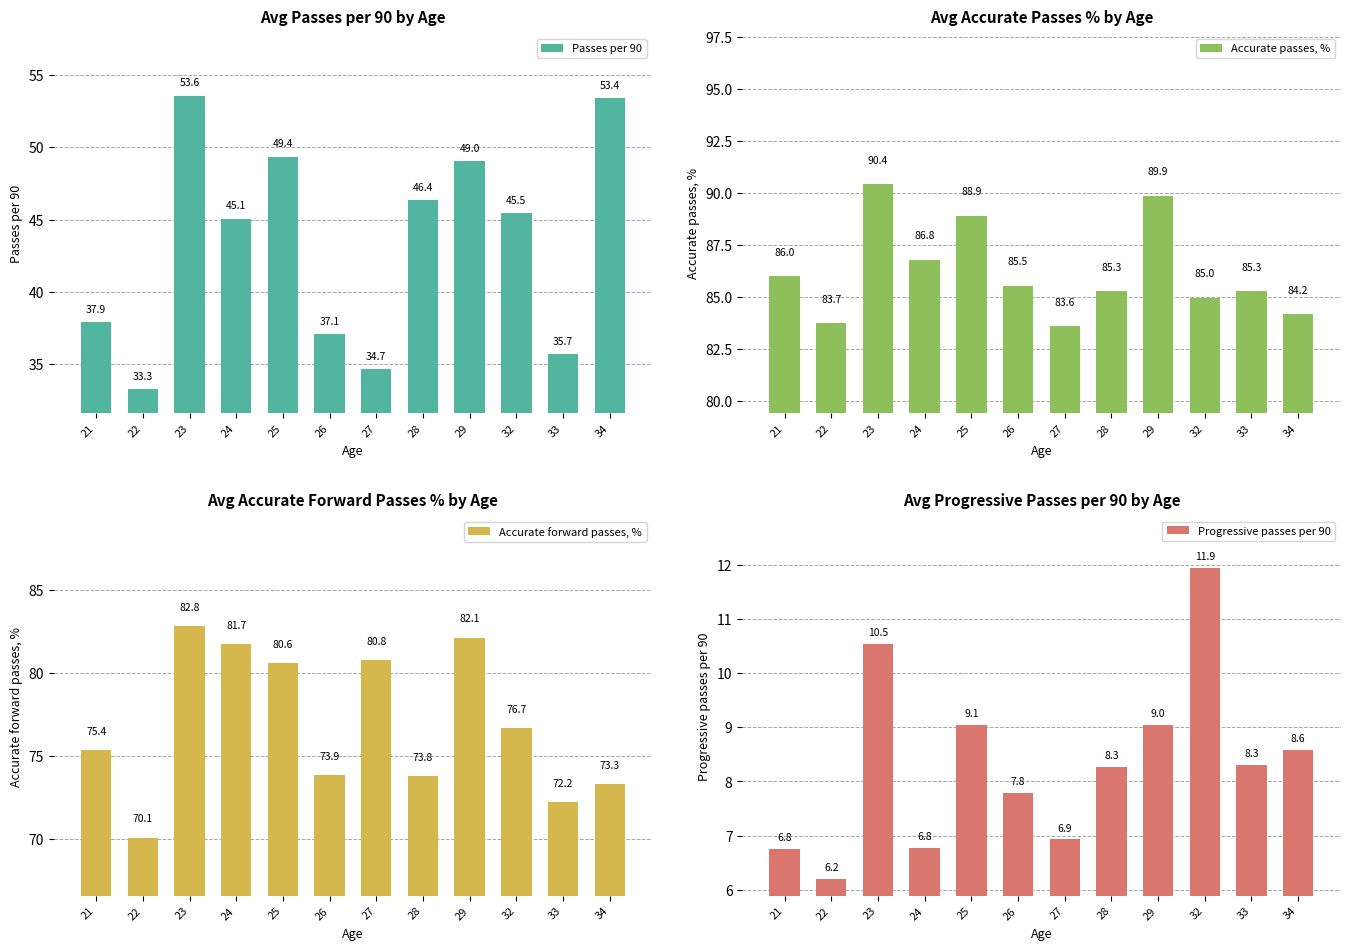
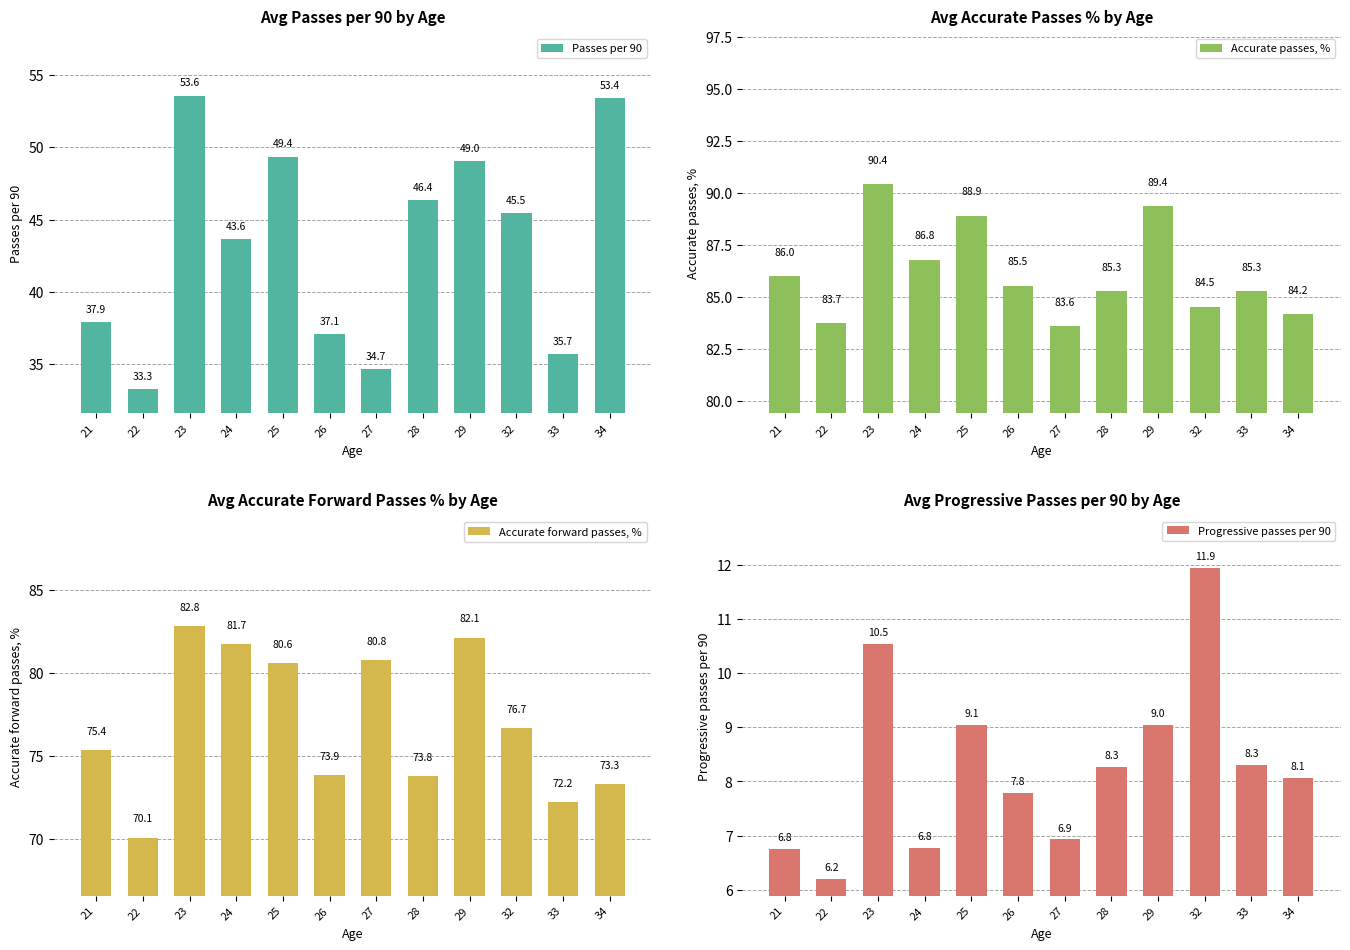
Avg Passes per 90 by Age, 24: 45.1 -> 43.6
Avg Accurate Passes % by Age, 29: 89.9 -> 89.4
Avg Accurate Passes % by Age, 32: 85.0 -> 84.5
Avg Progressive Passes per 90 by Age, 34: 8.6 -> 8.1
